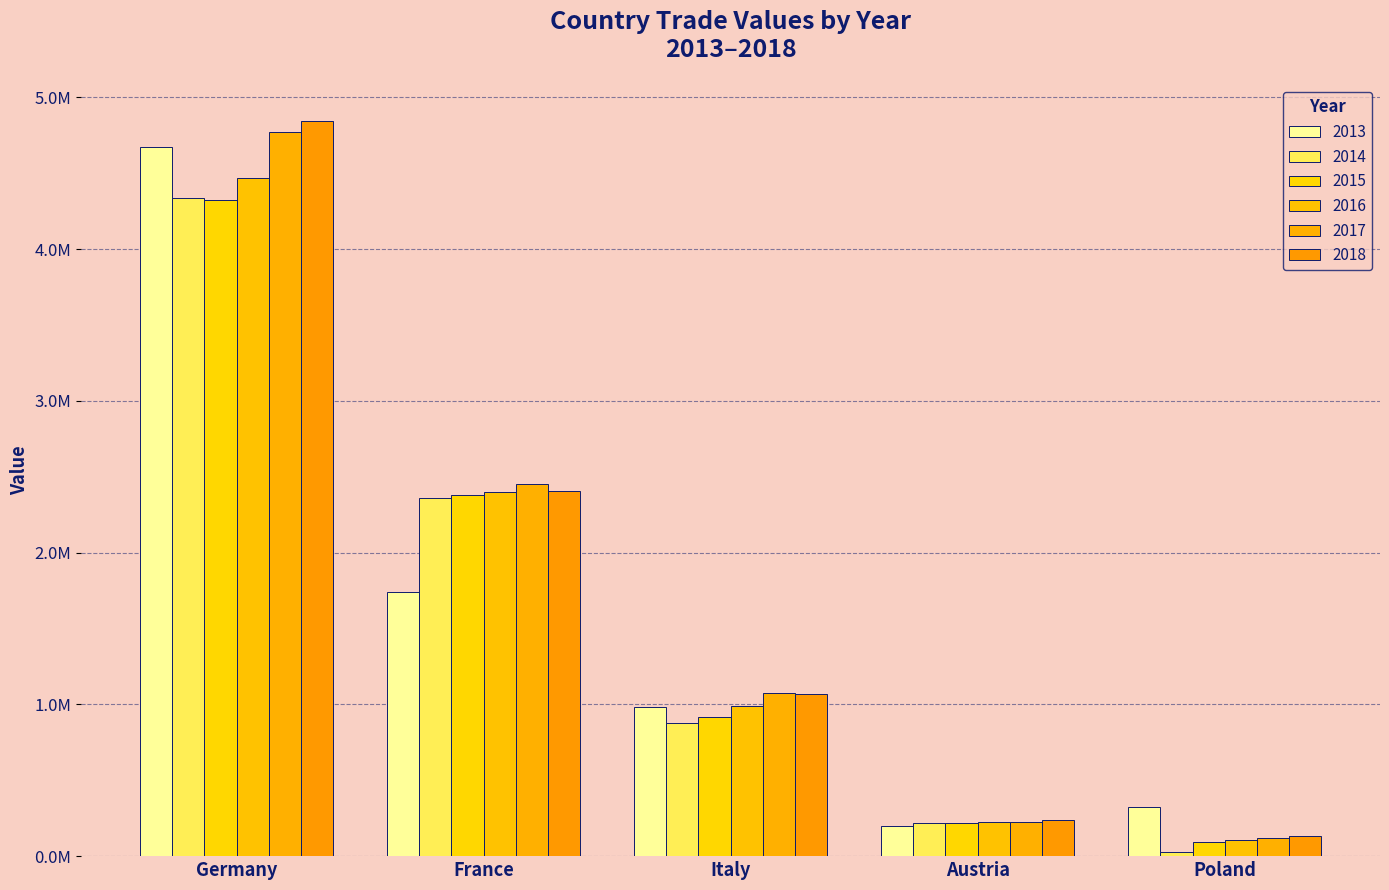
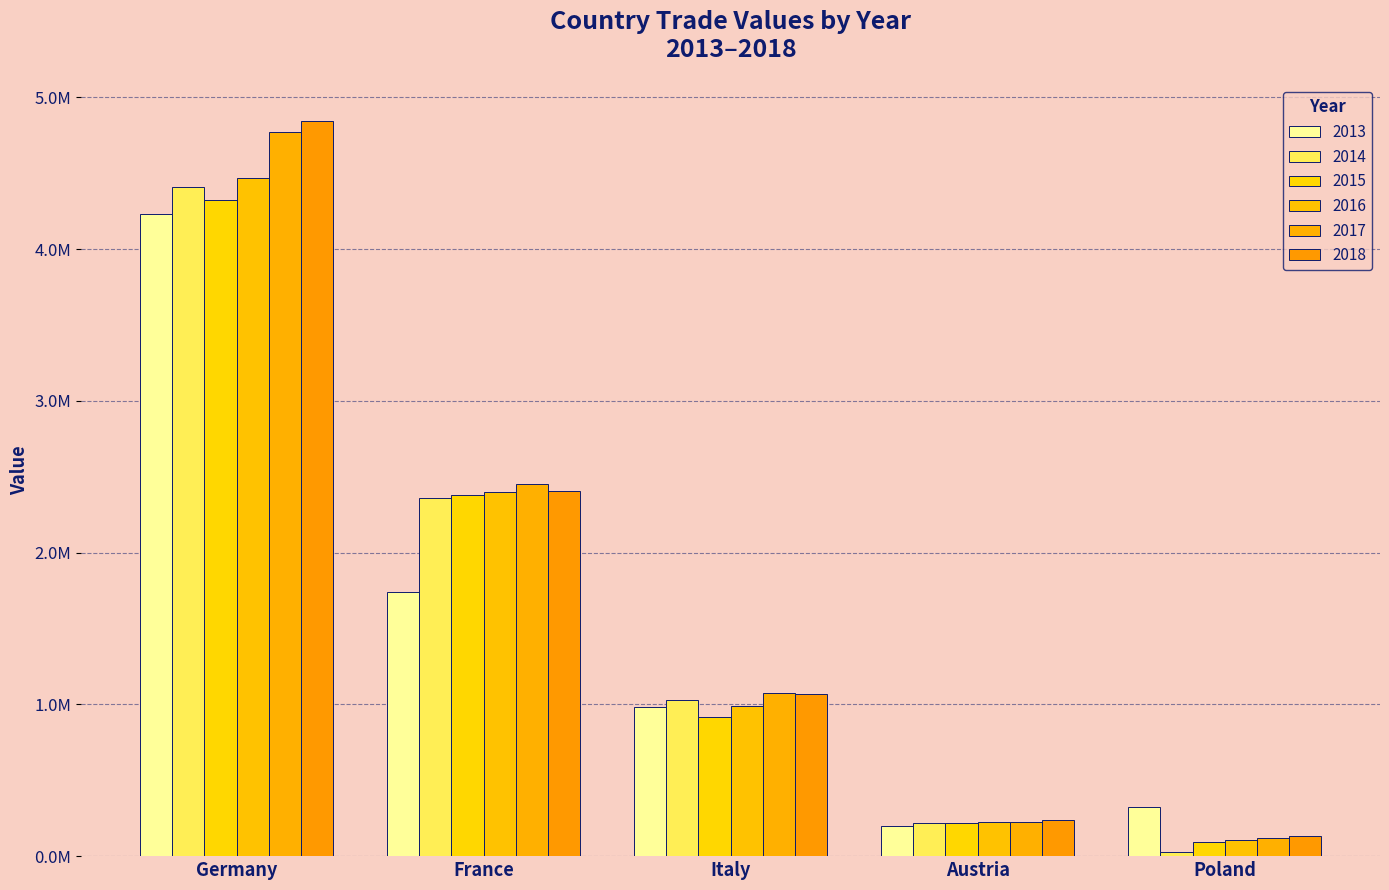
2013, Germany: 4670000 -> 4230000
2014, Germany: 4340000 -> 4410000
2014, Italy: 880000 -> 1030000
